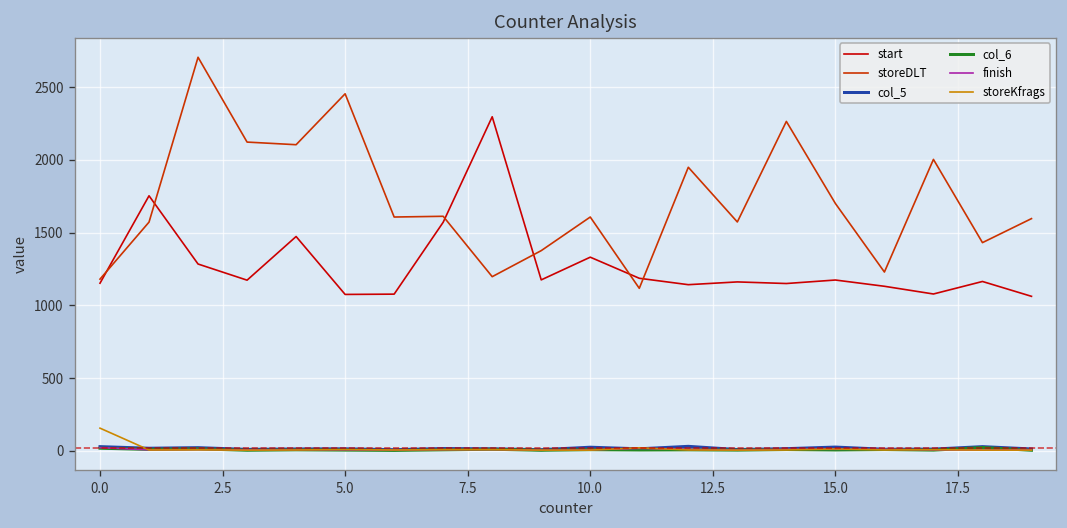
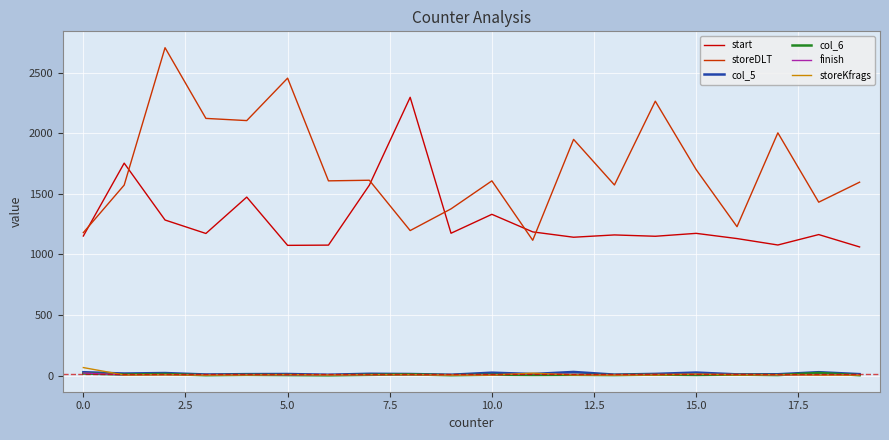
storeKfrags, 0.0: 160 -> 70
